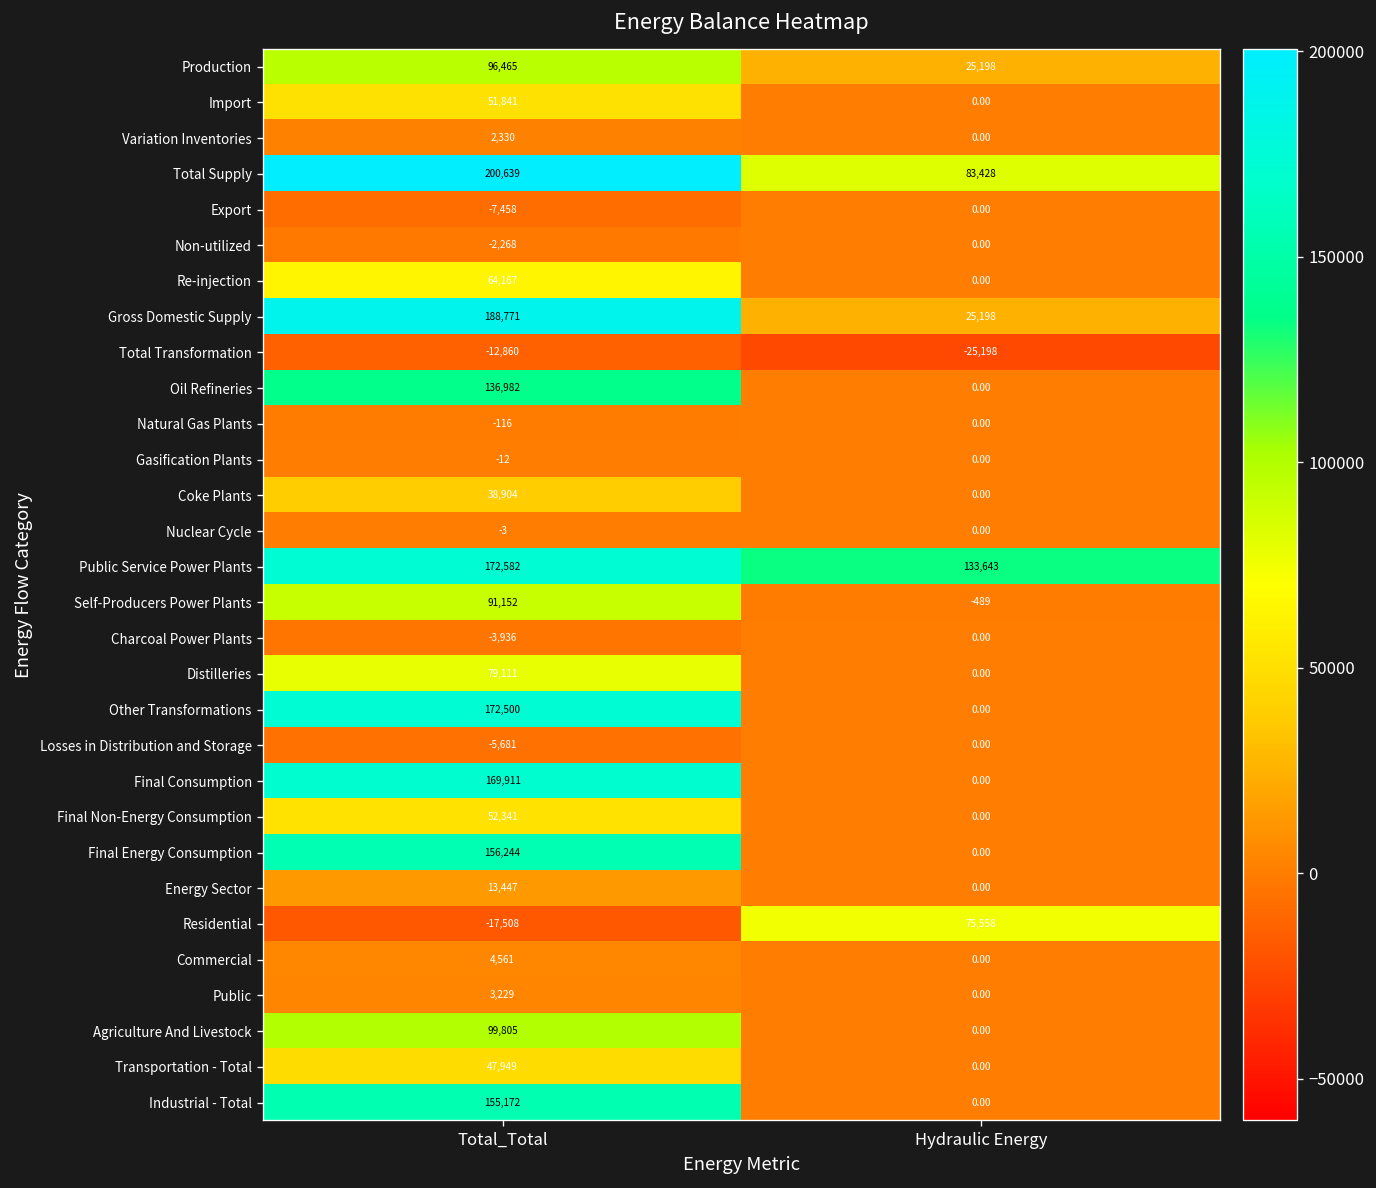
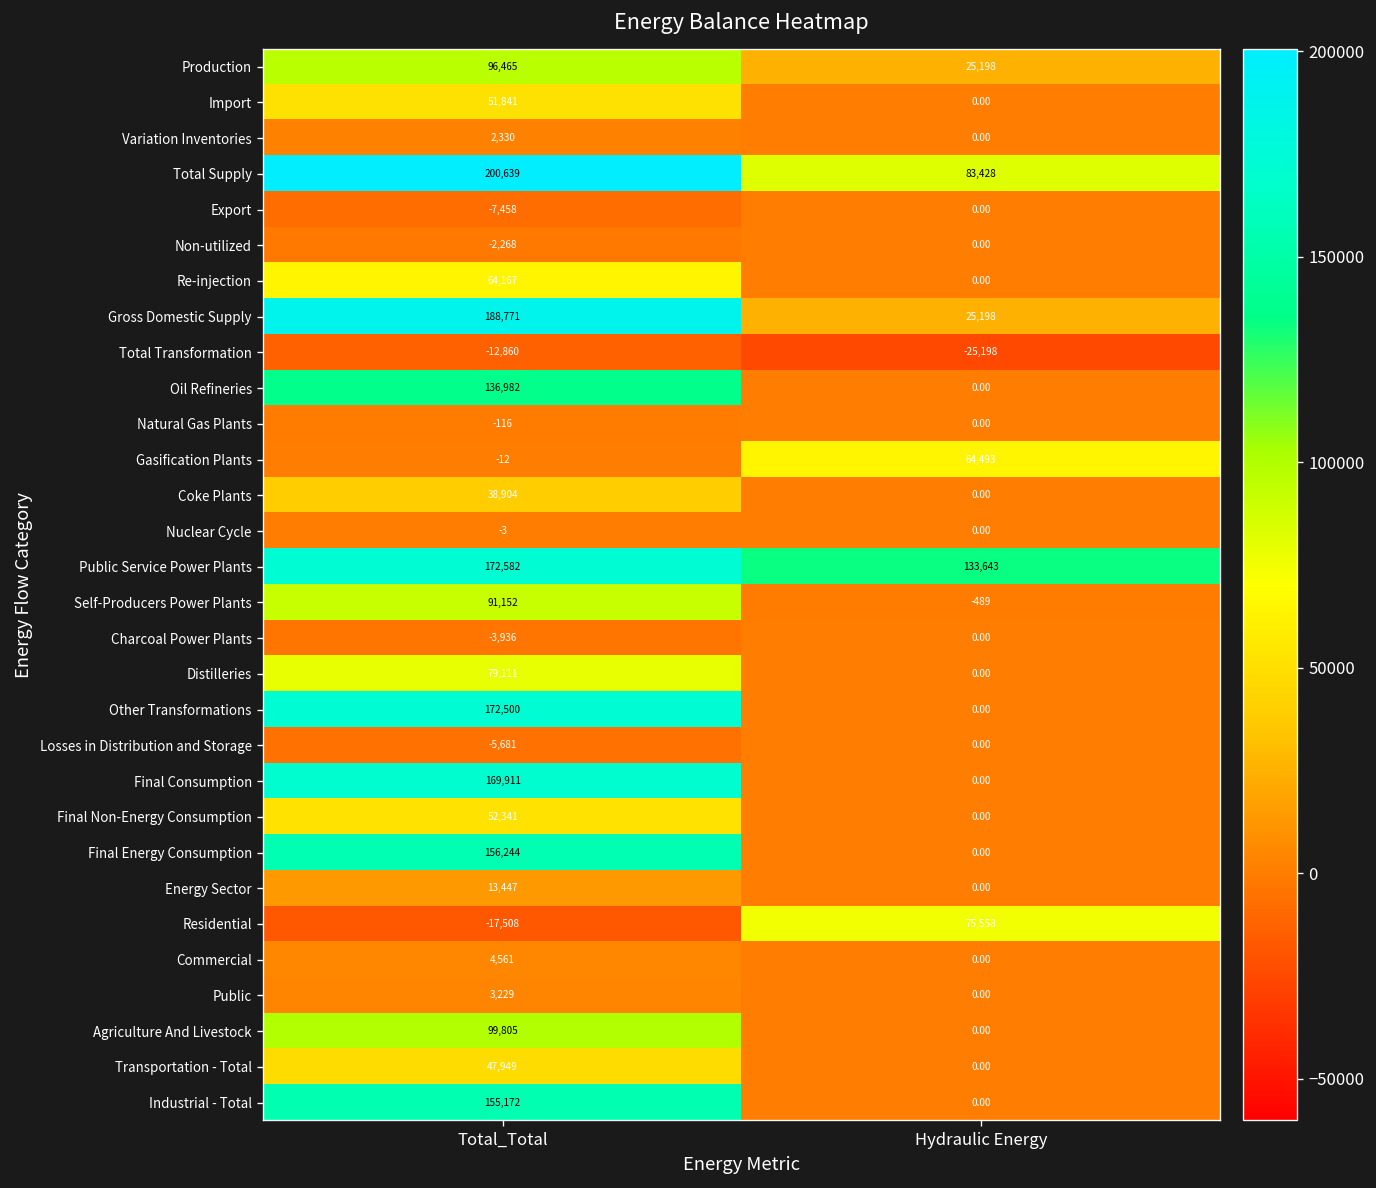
Gasification Plants, Hydraulic Energy: 0.00 -> 64,493
